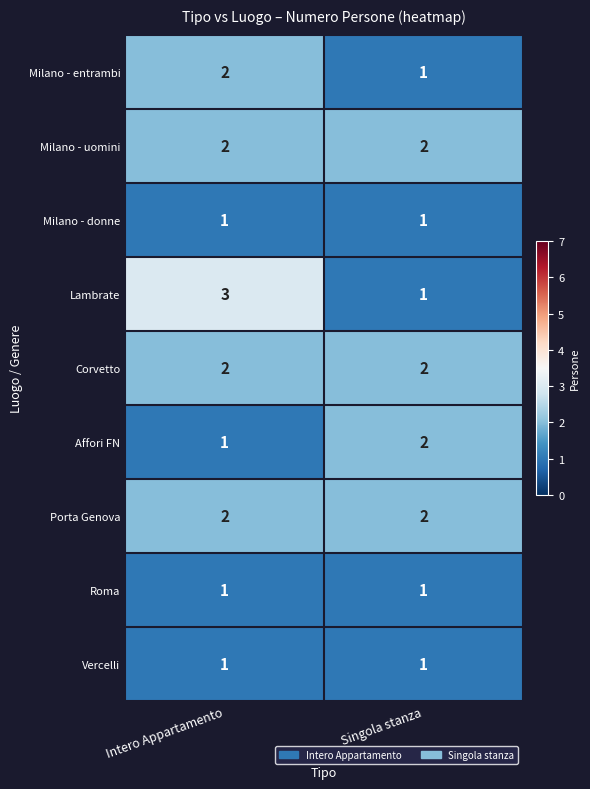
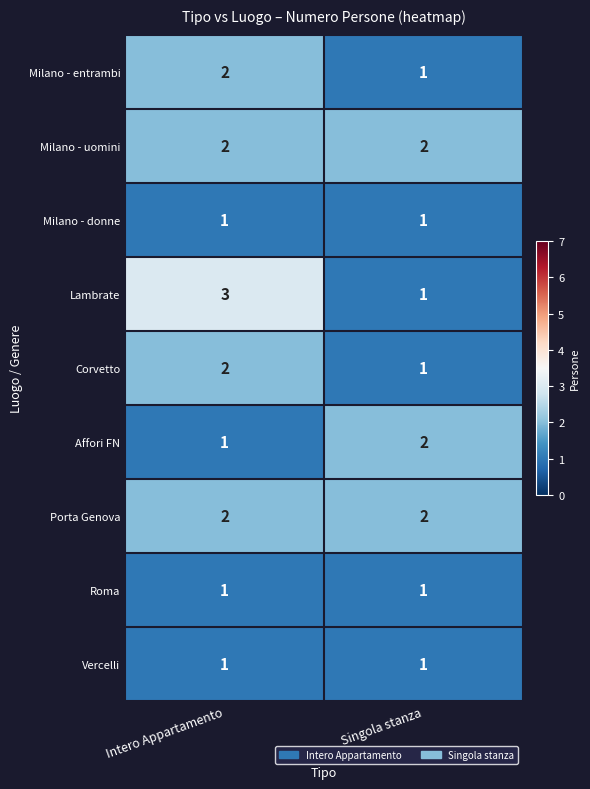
Corvetto, Singola stanza: 2 -> 1
